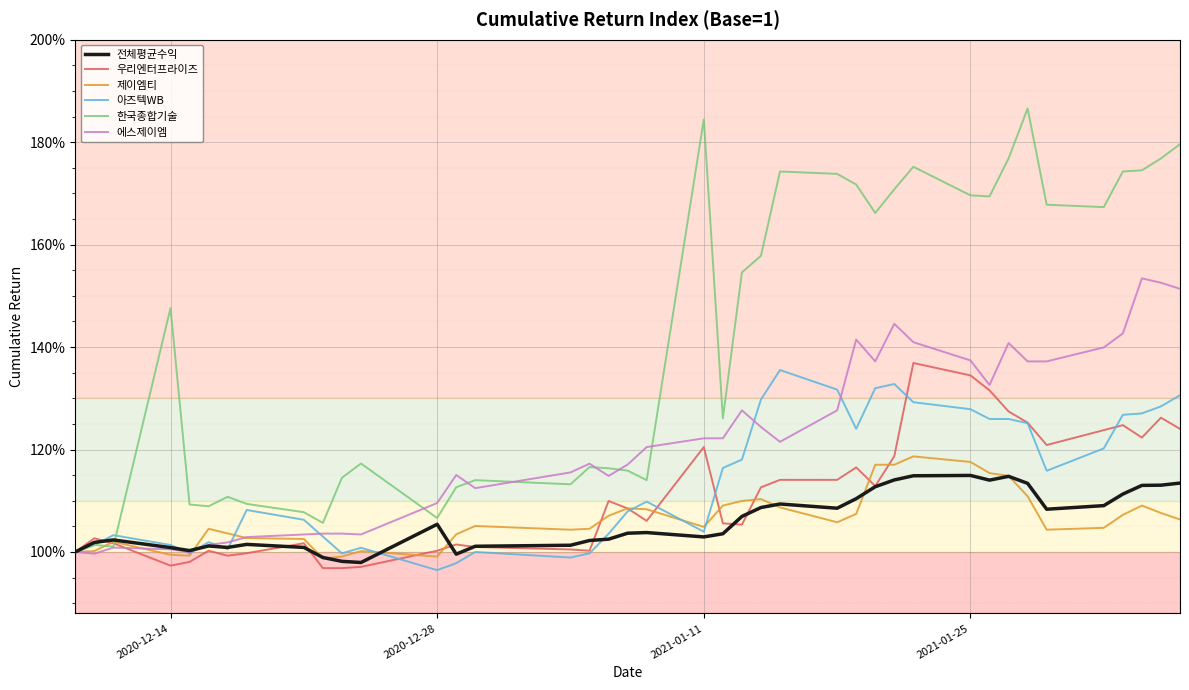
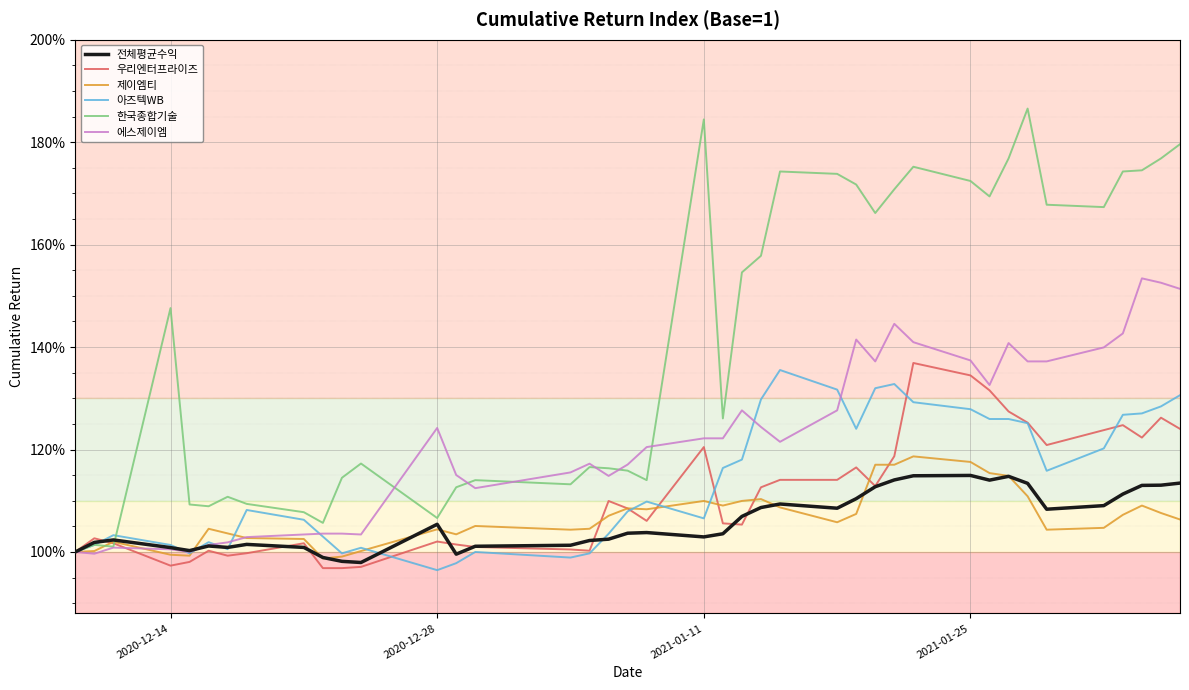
우리엔터프라이즈, 2020-12-28: 100% -> 102%
제이엠티, 2020-12-28: 99% -> 104%
에스제이엠, 2020-12-28: 110% -> 124%
제이엠티, 2021-01-11: 105% -> 110%
아즈텍WB, 2021-01-11: 104% -> 107%
한국종합기술, 2021-01-25: 170% -> 172%
